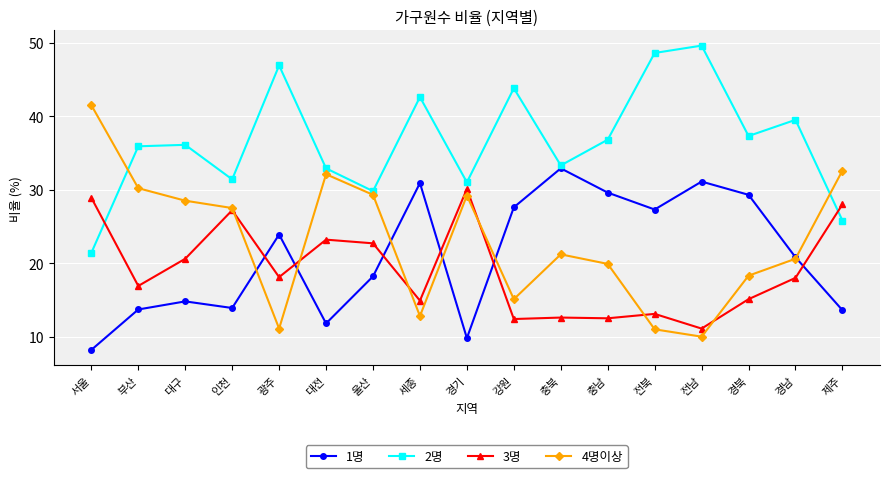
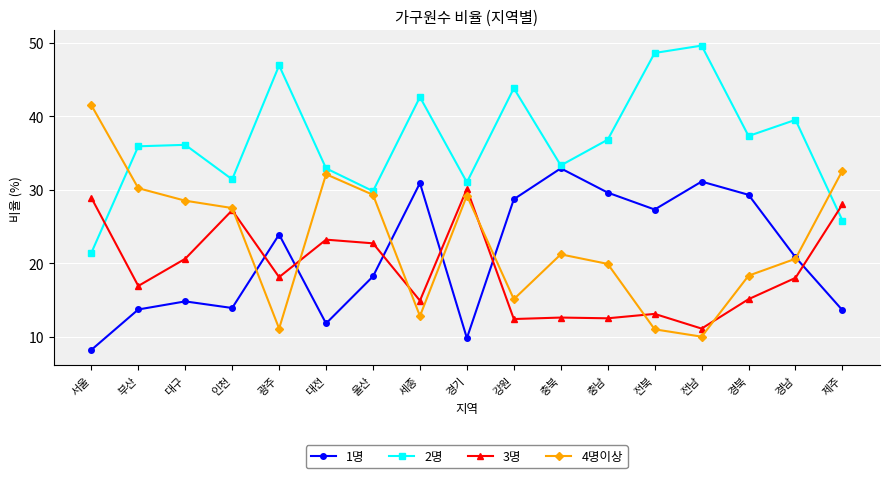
1명, 강원: 28 -> 29
